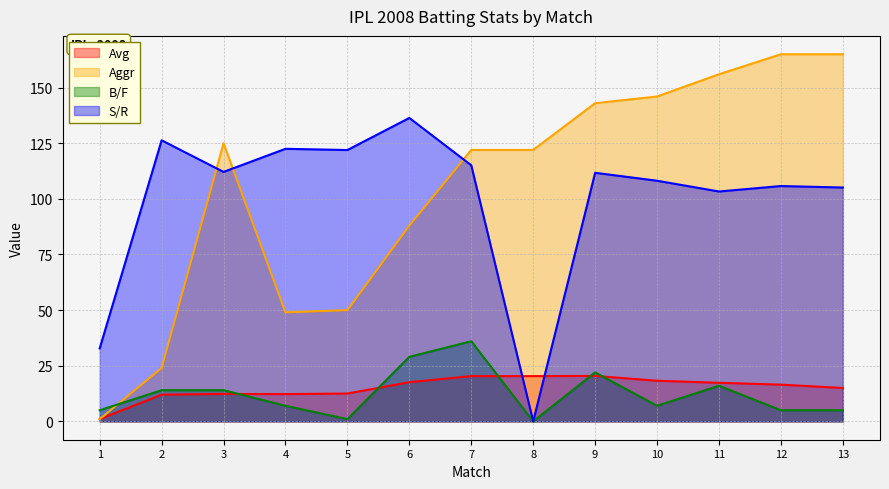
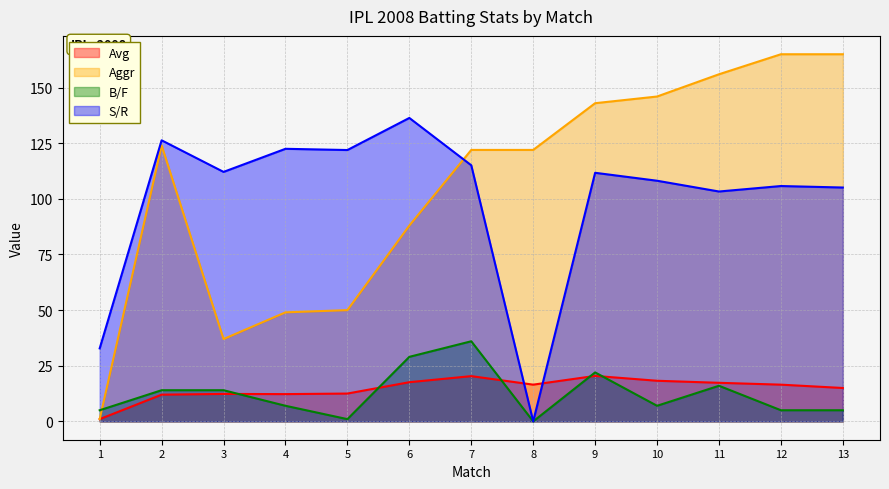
Aggr, 2: 24 -> 124
Aggr, 3: 125 -> 37
Avg, 8: 20 -> 17
